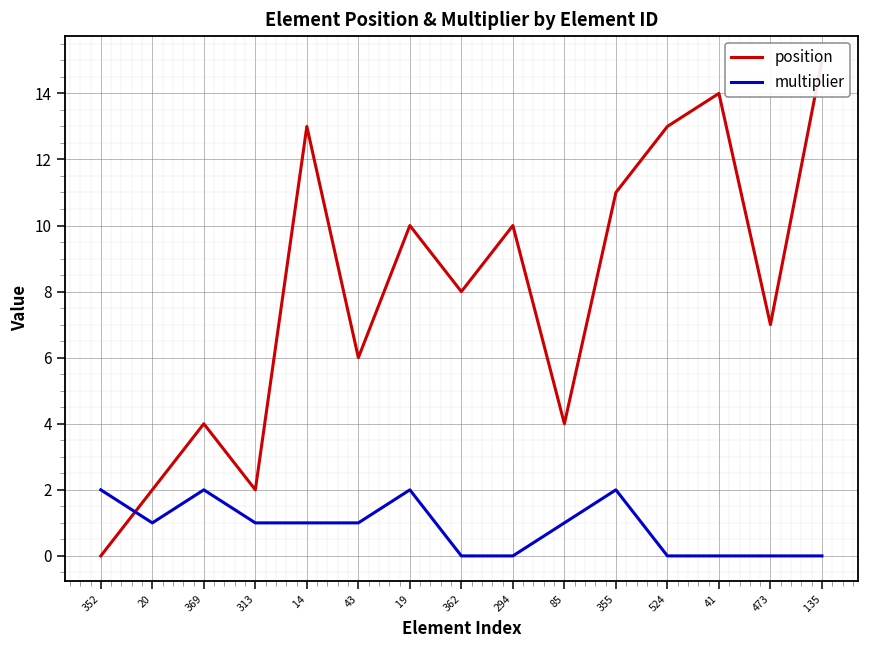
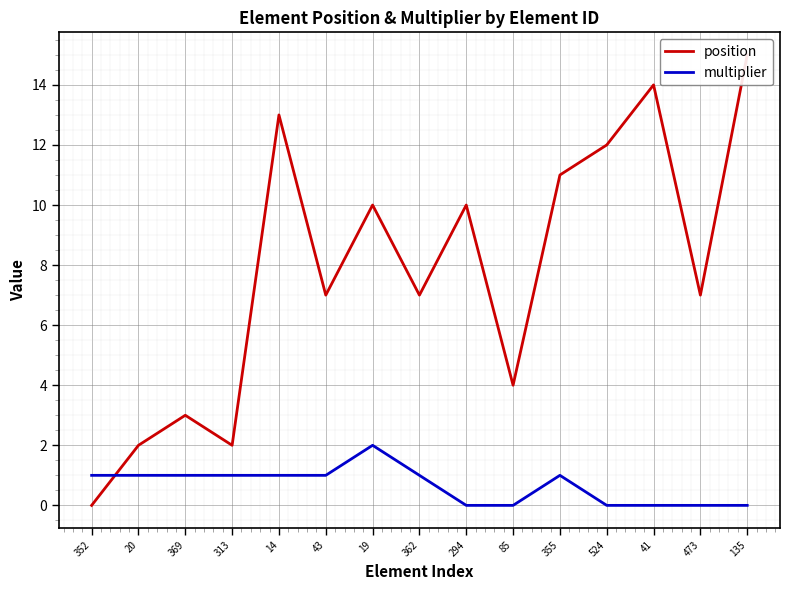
multiplier, 352: 2 -> 1
position, 369: 4 -> 3
multiplier, 369: 2 -> 1
position, 43: 6 -> 7
position, 362: 8 -> 7
multiplier, 362: 0 -> 1
multiplier, 85: 1 -> 0
multiplier, 355: 2 -> 1
position, 524: 13 -> 12
